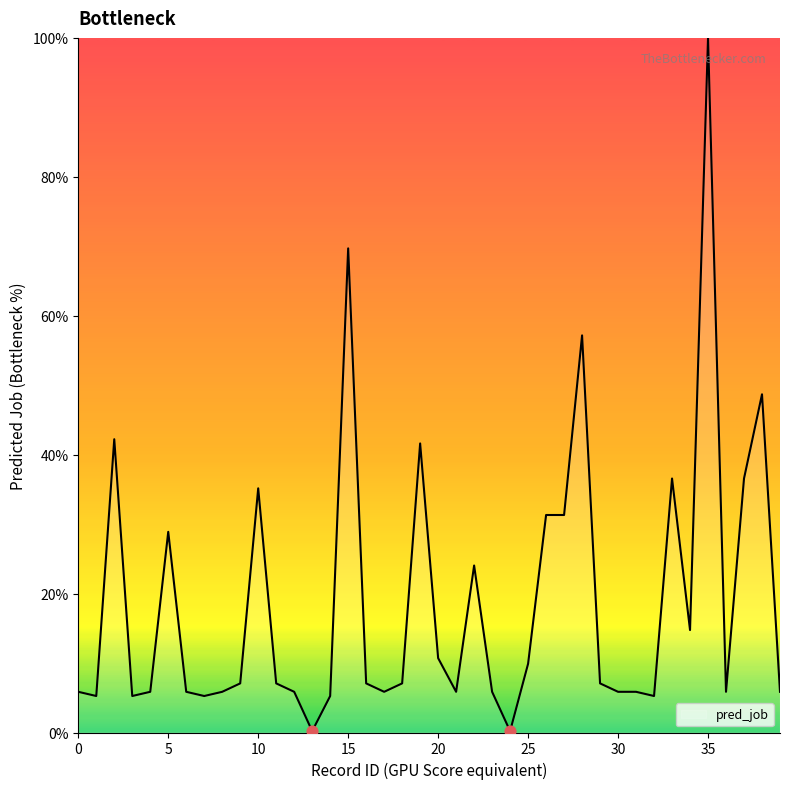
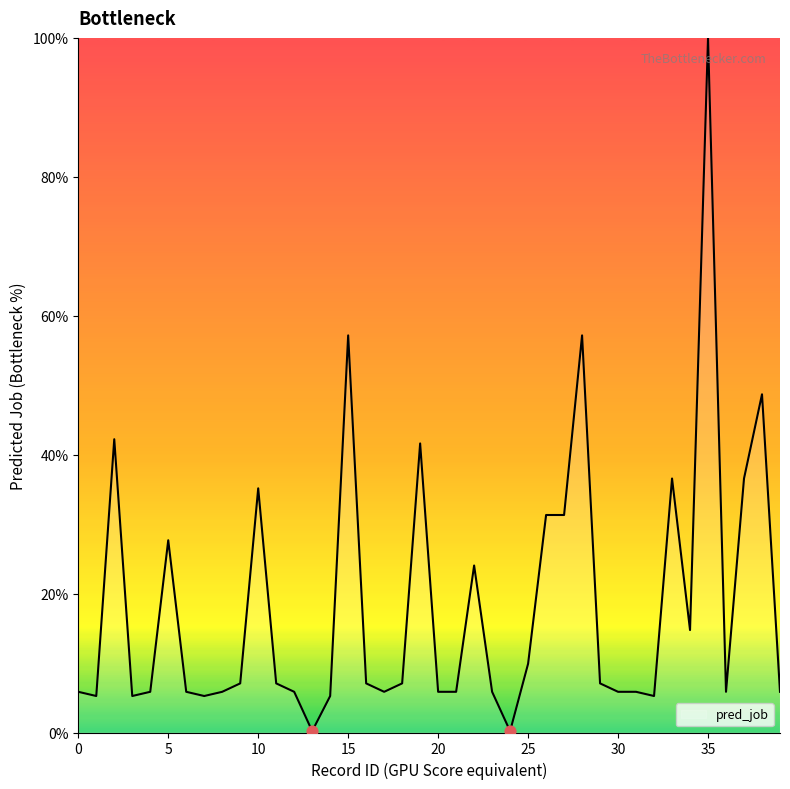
pred_job, 5: 29% -> 28%
pred_job, 15: 70% -> 57%
pred_job, 20: 11% -> 6%
